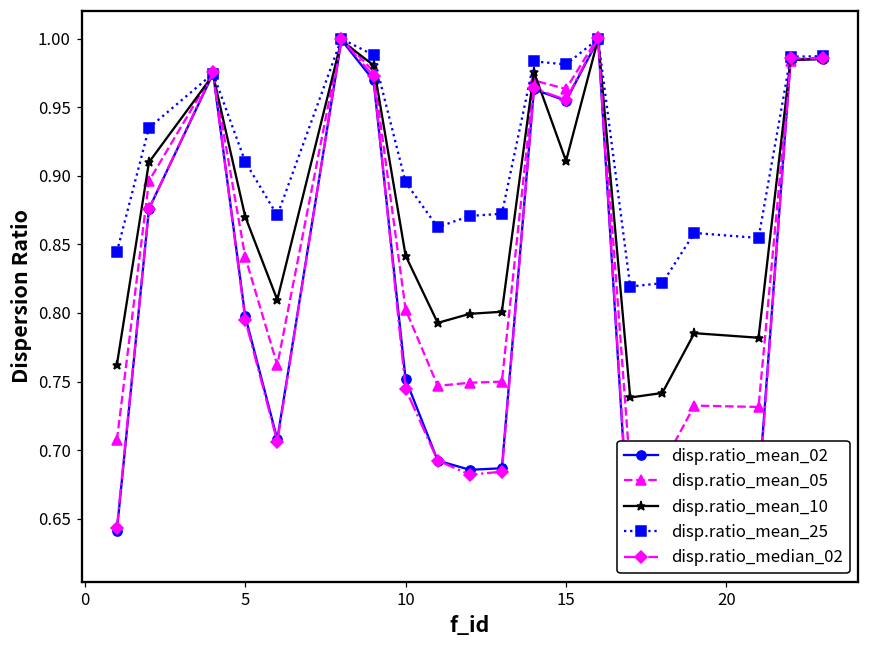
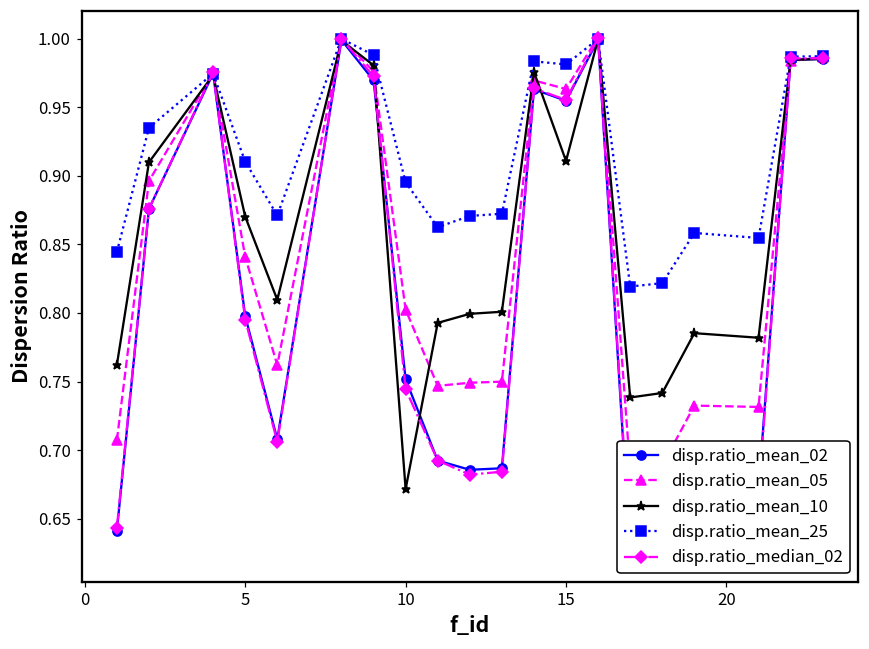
disp.ratio_mean_10, 10: 0.842 -> 0.672
